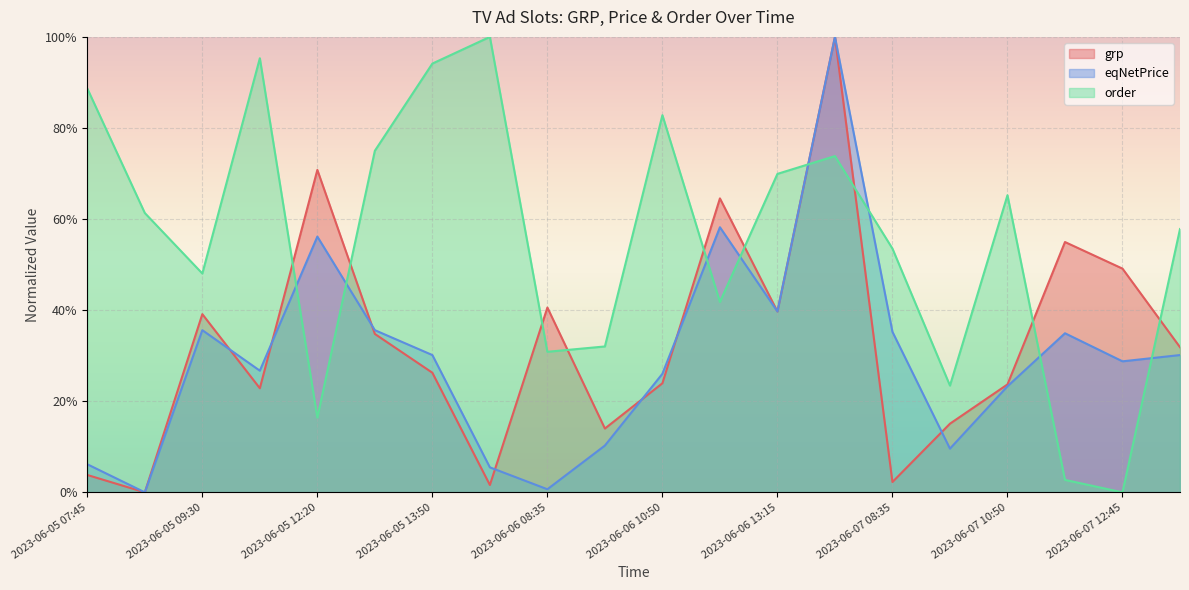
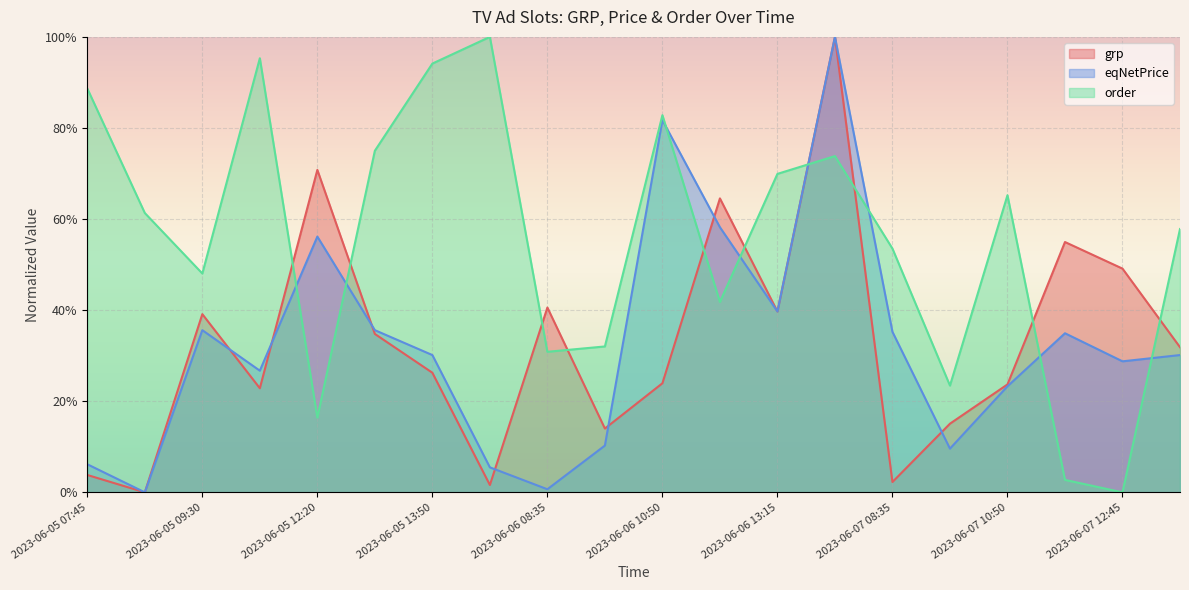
eqNetPrice, 2023-06-06 10:50: 26% -> 82%
